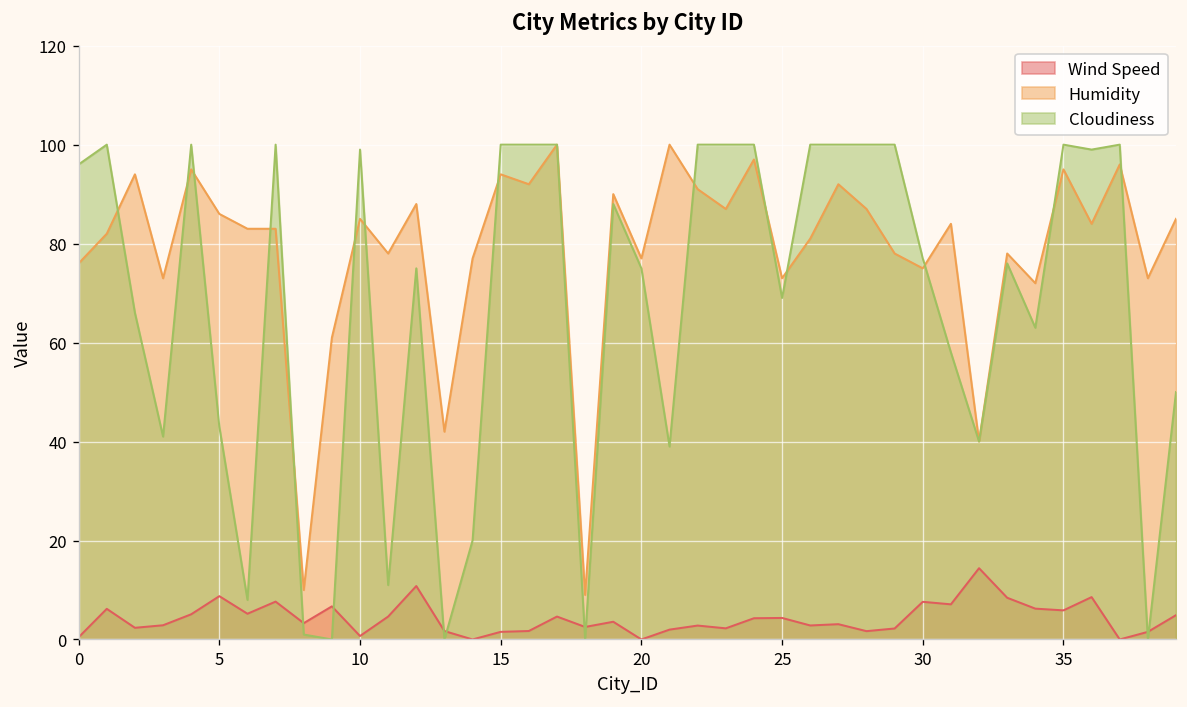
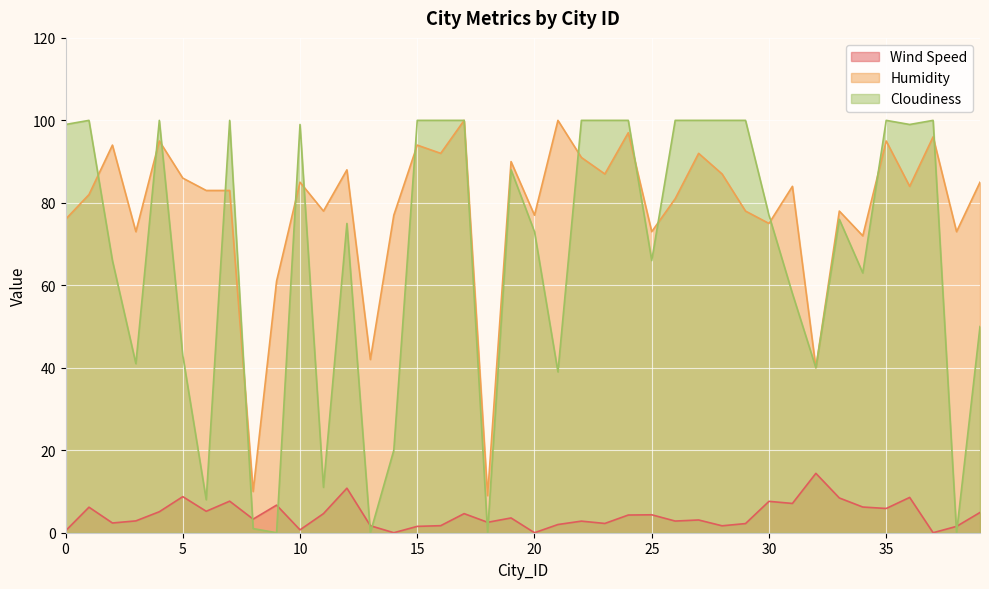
Cloudiness, 0: 96 -> 99
Cloudiness, 20: 75 -> 73
Cloudiness, 25: 69 -> 66
